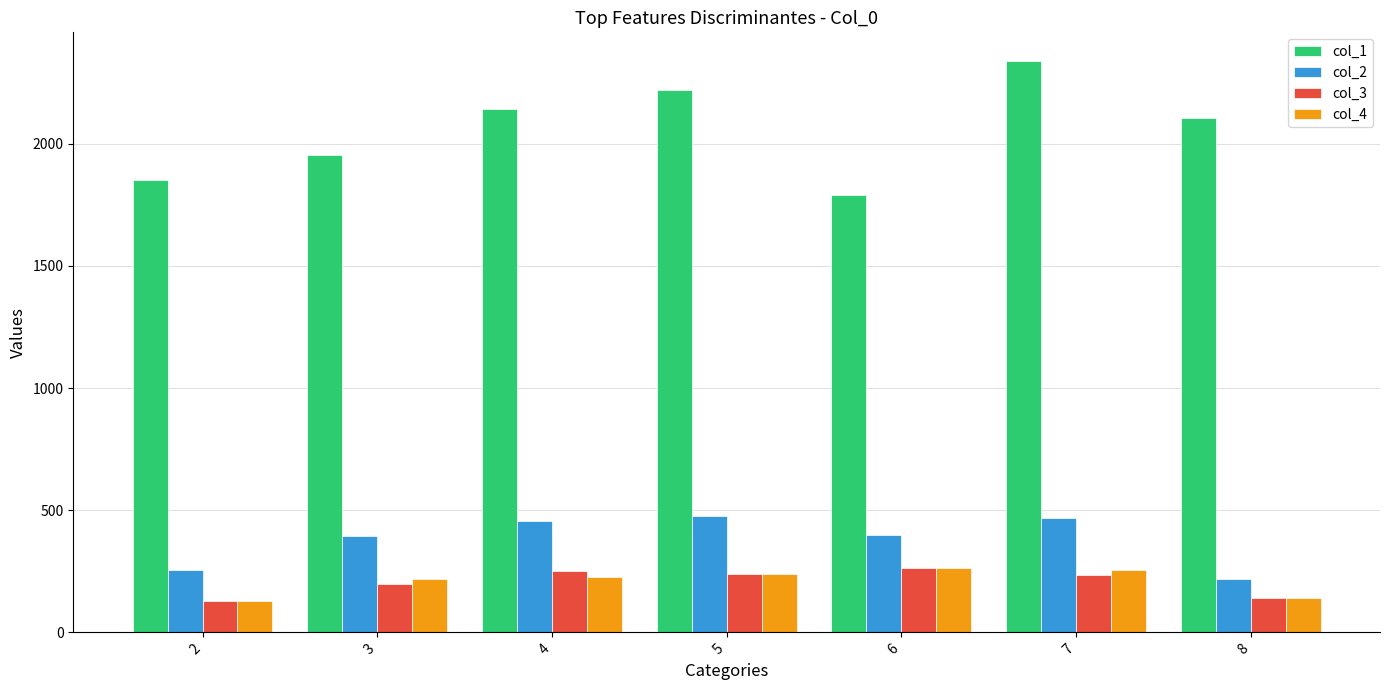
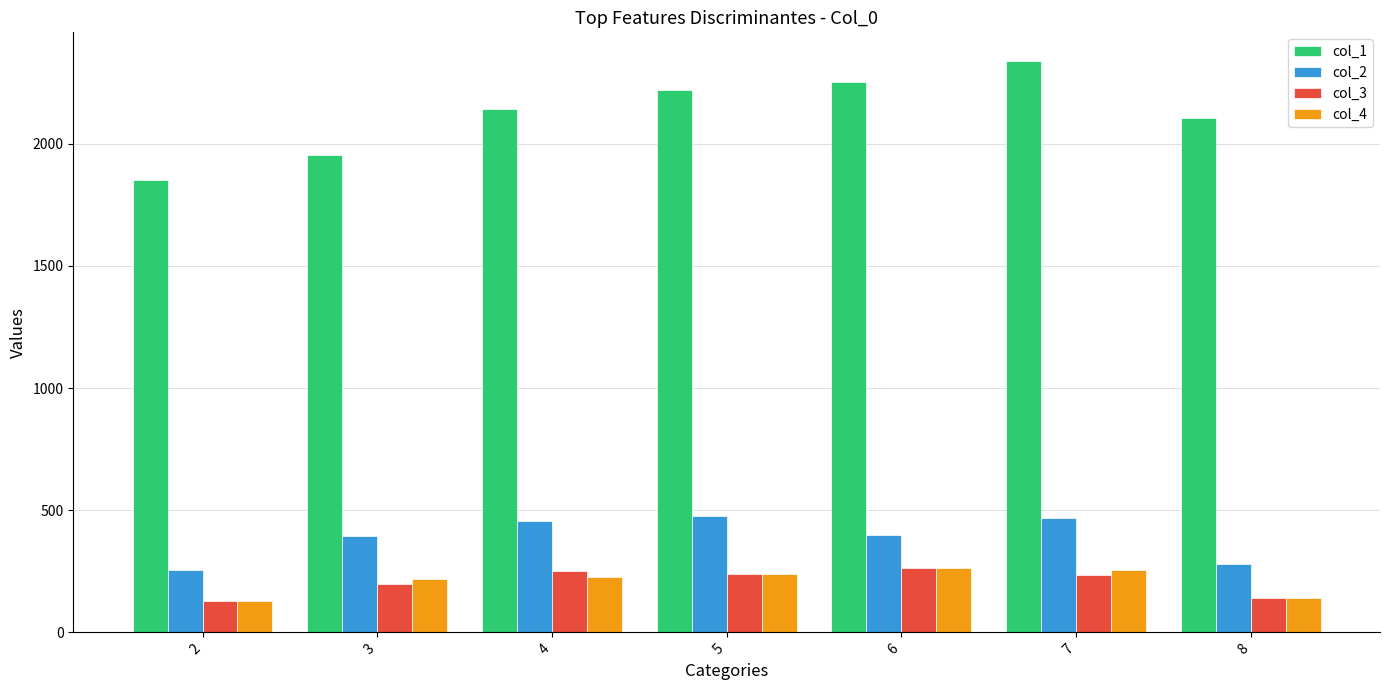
col_1, 6: 1790 -> 2250
col_2, 8: 220 -> 280
